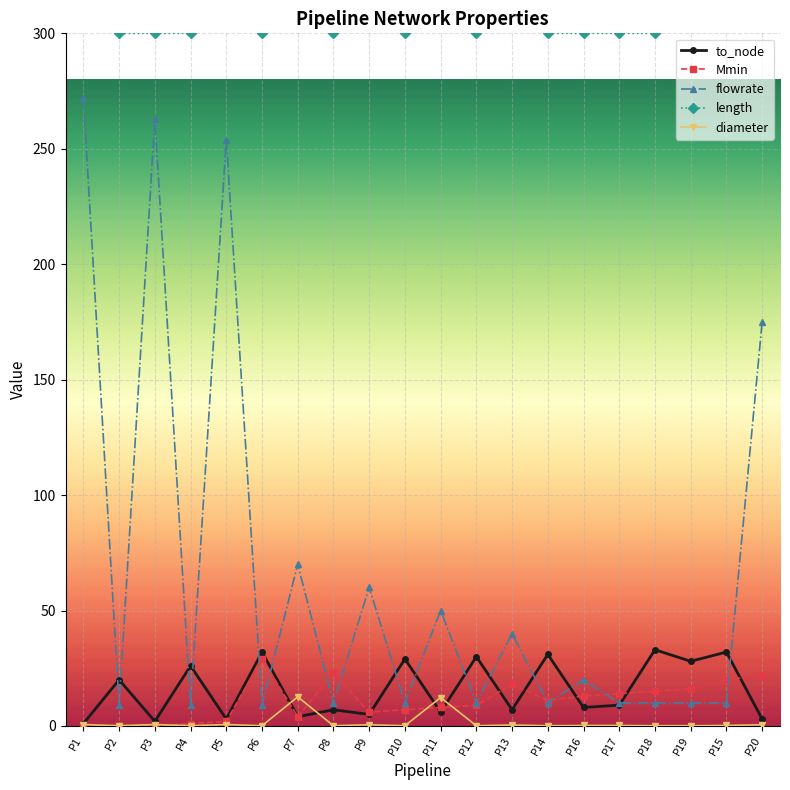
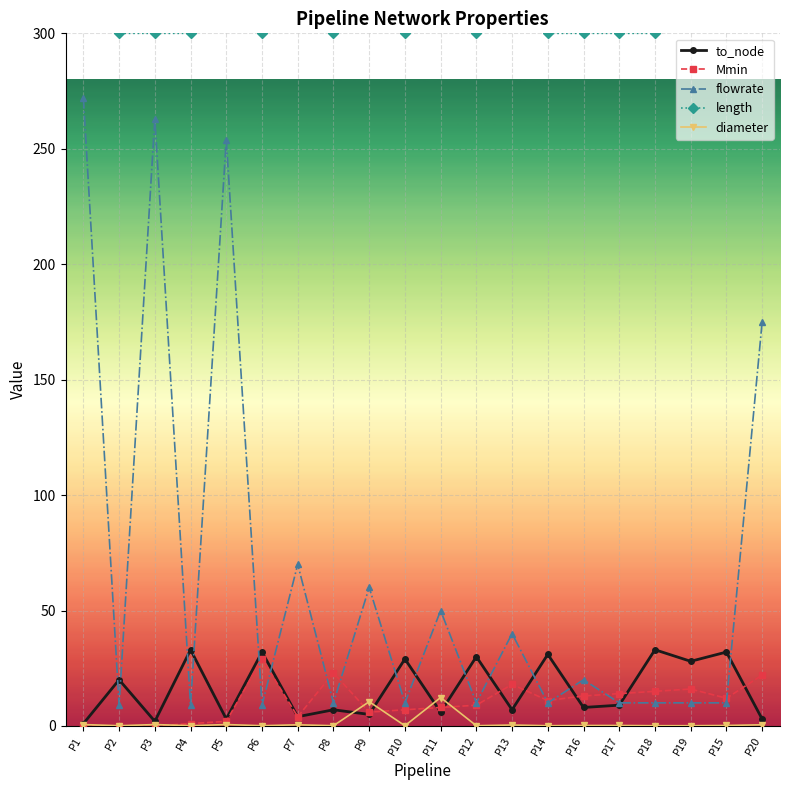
to_node, P4: 26 -> 33
diameter, P7: 13 -> 1
diameter, P9: 1 -> 11
Mmin, P15: 20 -> 12
